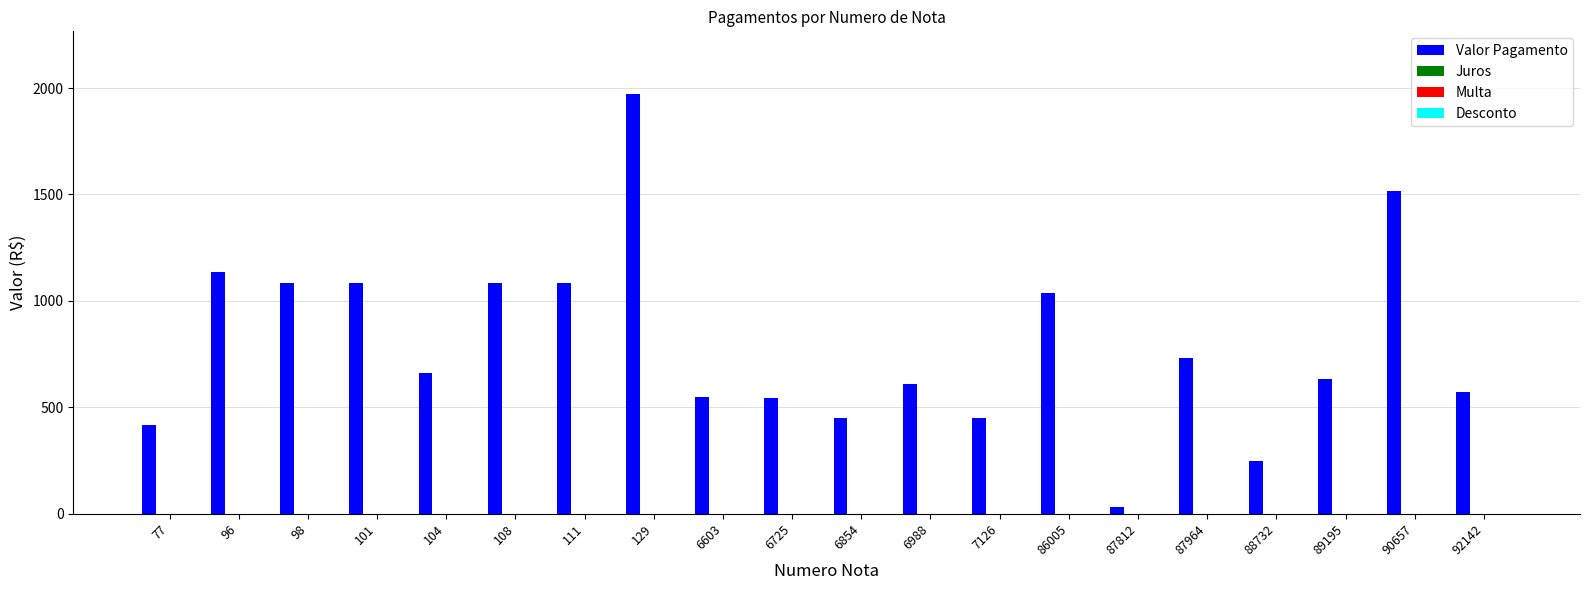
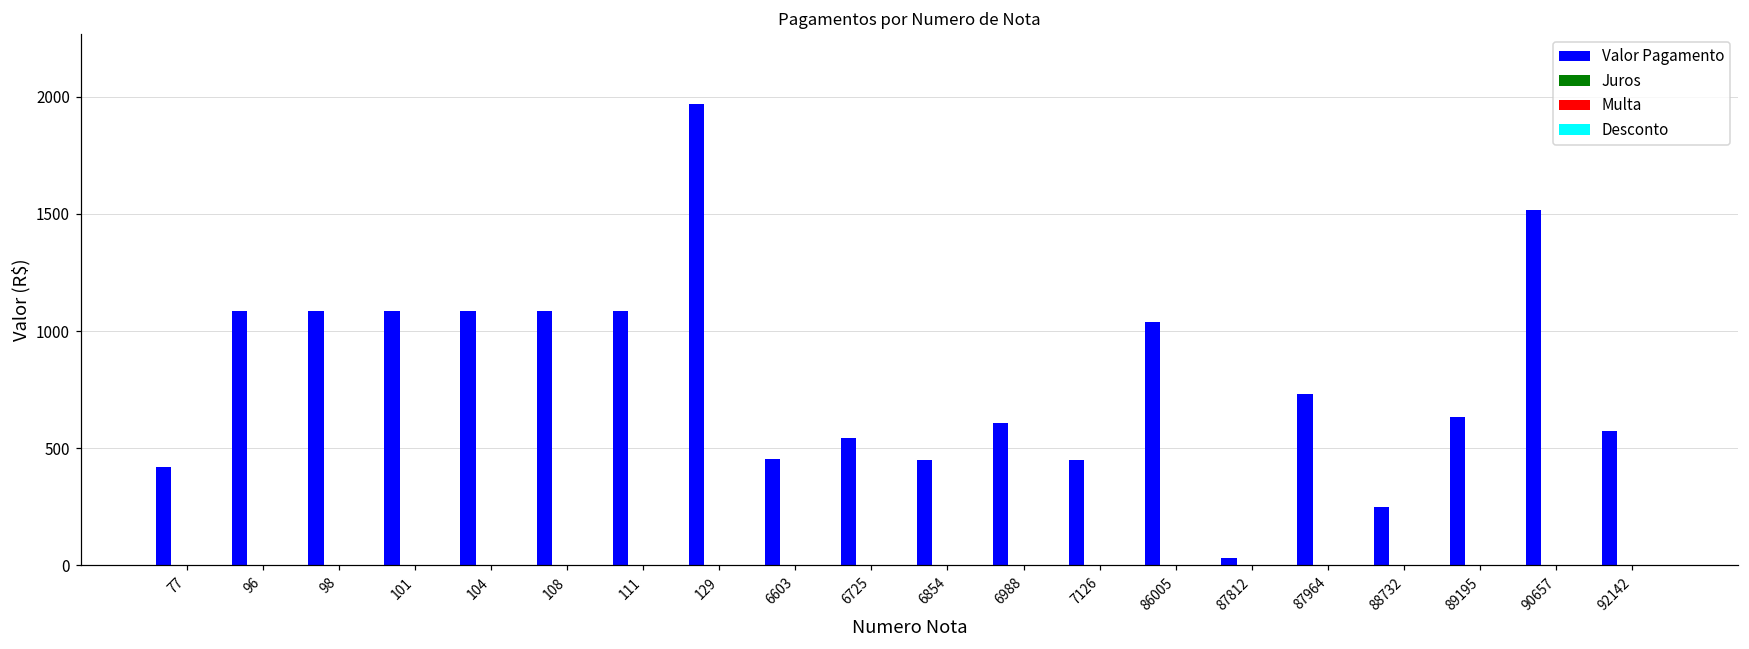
Valor Pagamento, 96: 1130 -> 1090
Valor Pagamento, 104: 660 -> 1090
Valor Pagamento, 6603: 550 -> 450
